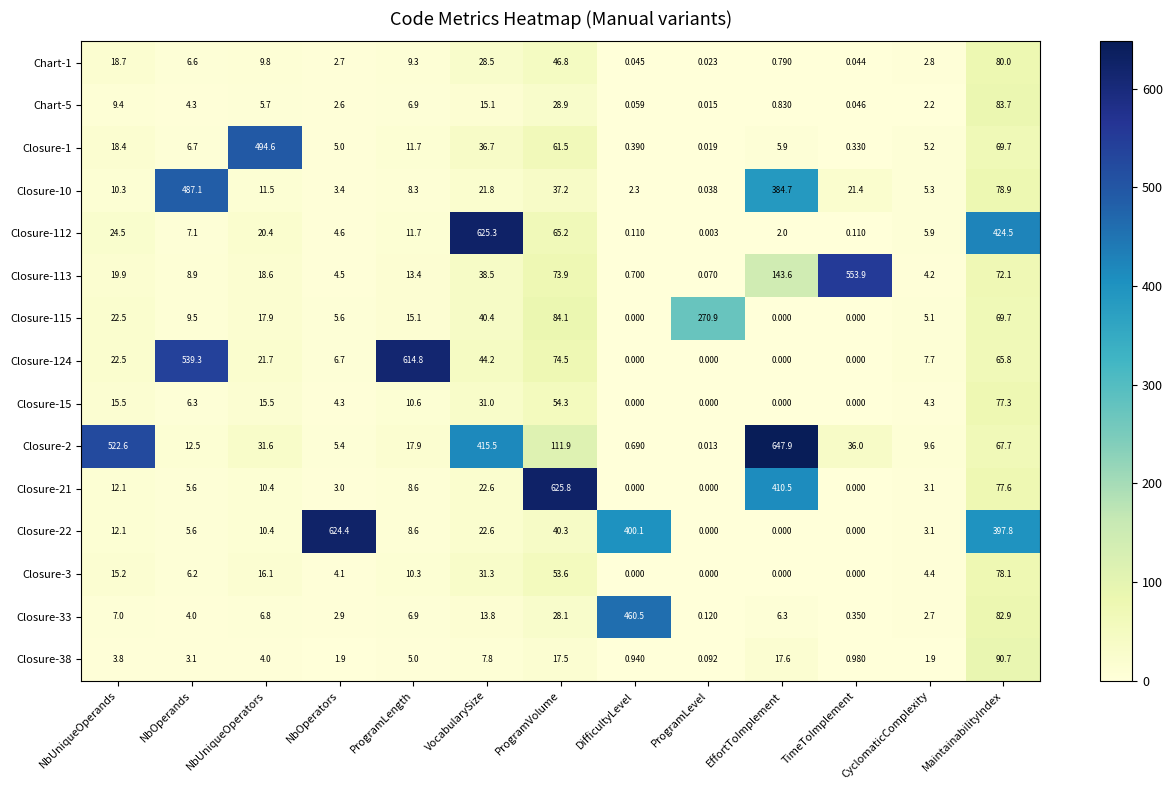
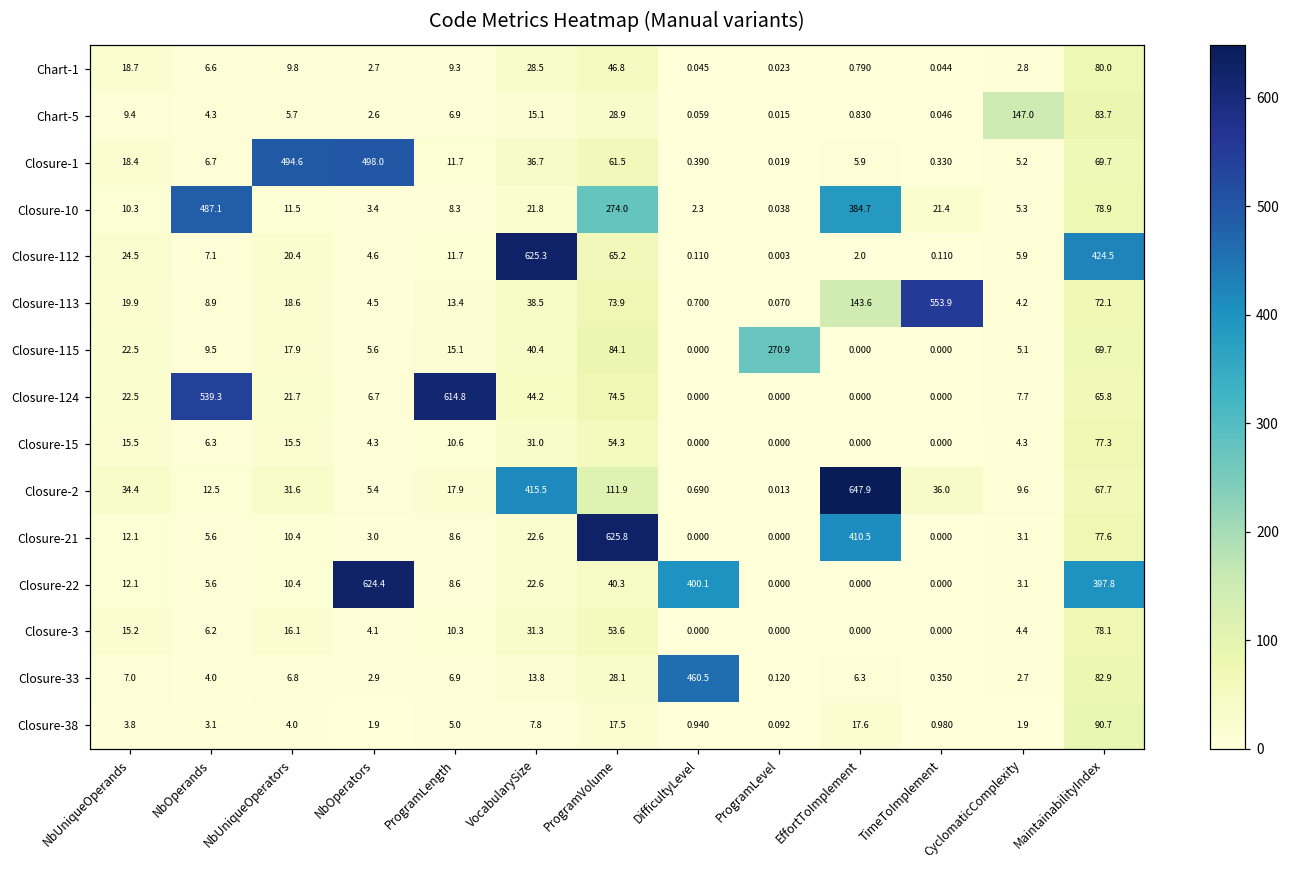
Chart-5, CyclomaticComplexity: 2.2 -> 147.0
Closure-1, NbOperators: 5.0 -> 498.0
Closure-10, ProgramVolume: 37.2 -> 274.0
Closure-2, NbUniqueOperands: 522.6 -> 34.4
